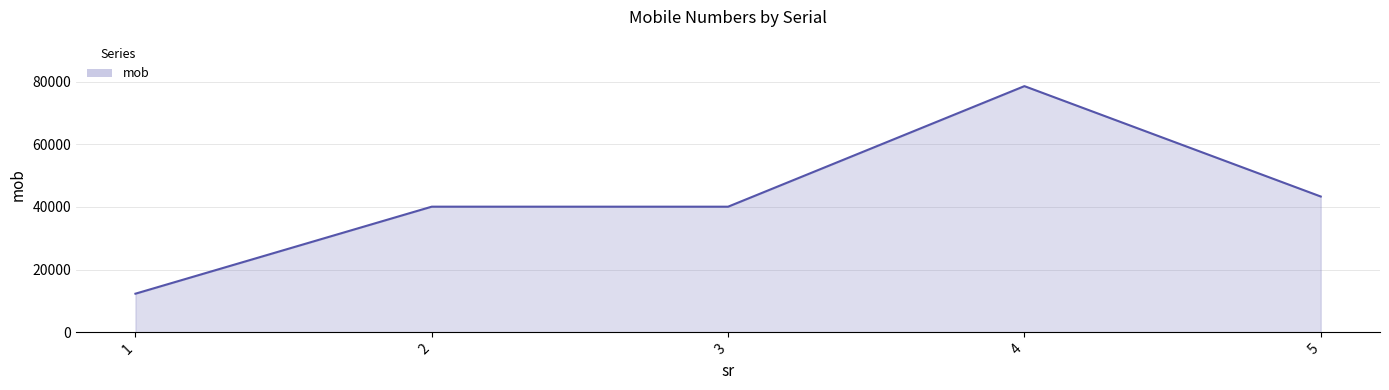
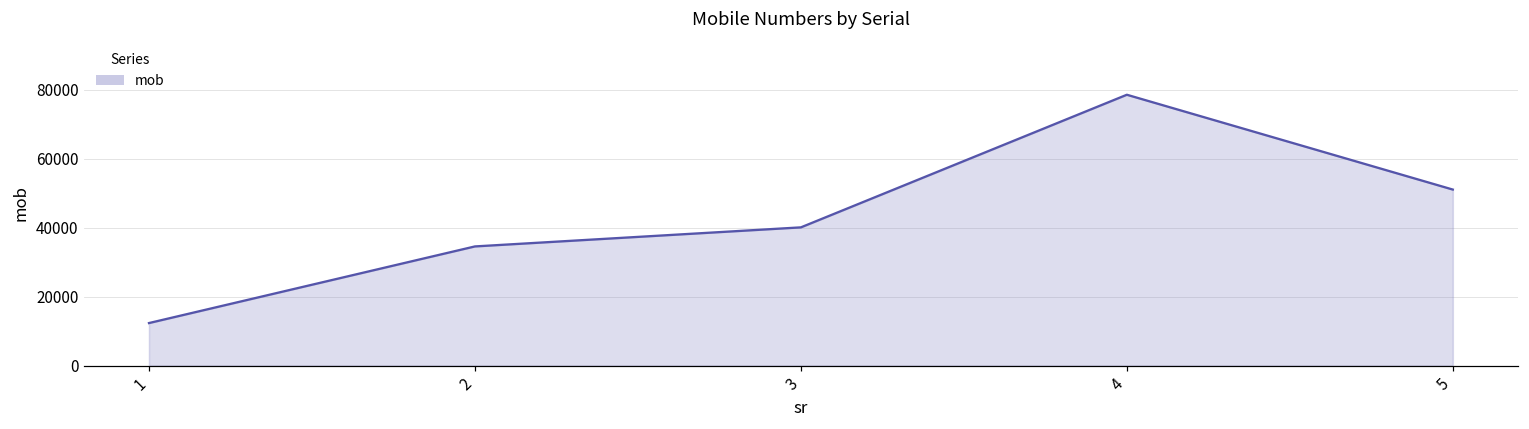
2: 40000 -> 35000
5: 43000 -> 51000
